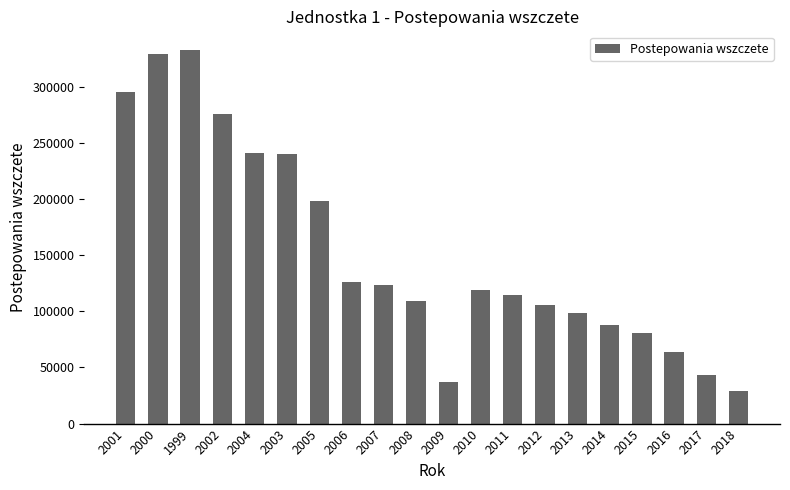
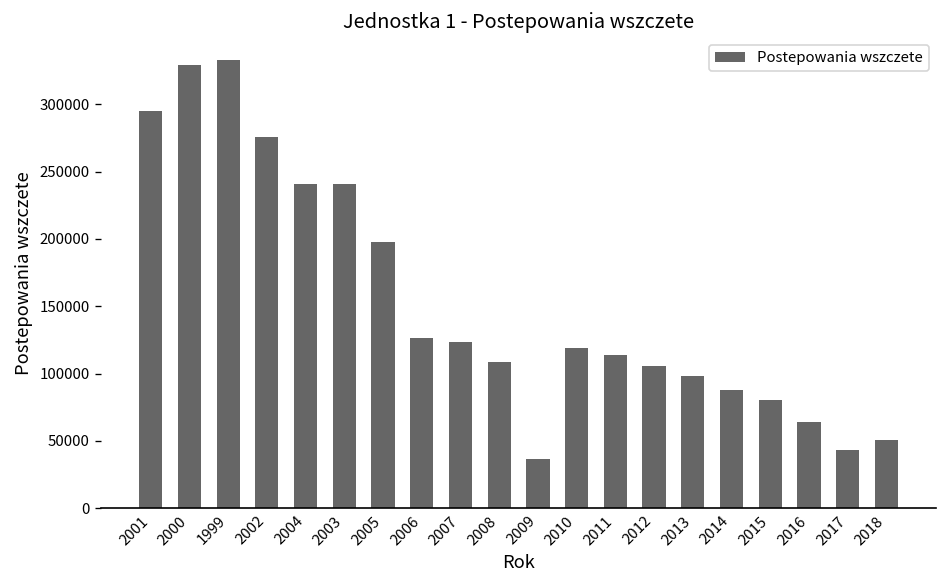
2018: 29000 -> 51000
